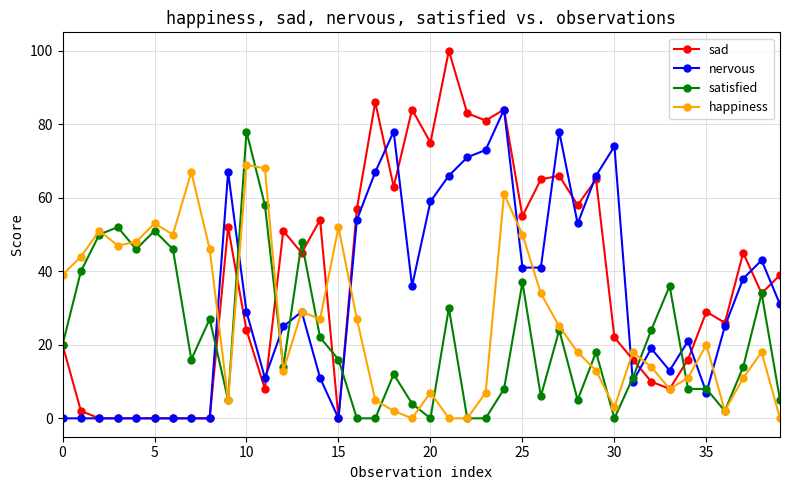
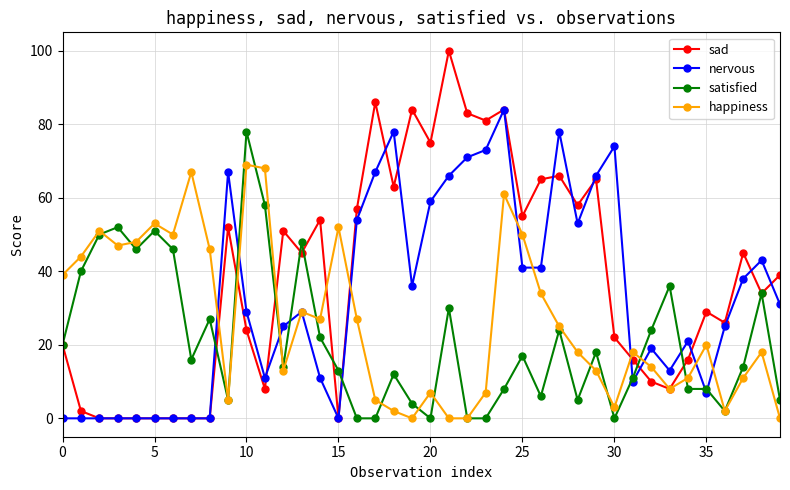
satisfied, 15: 16 -> 13
satisfied, 25: 37 -> 17
